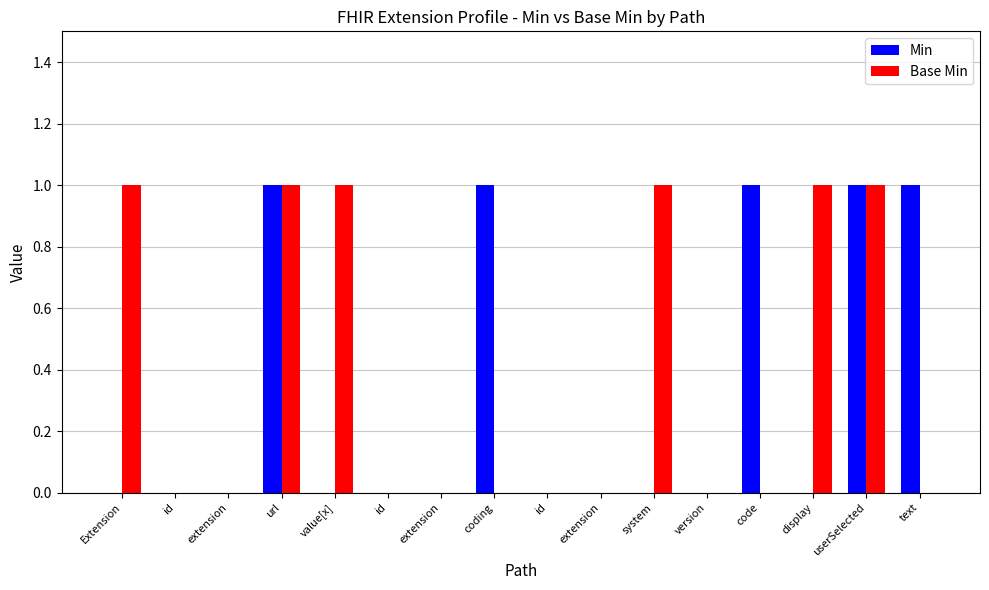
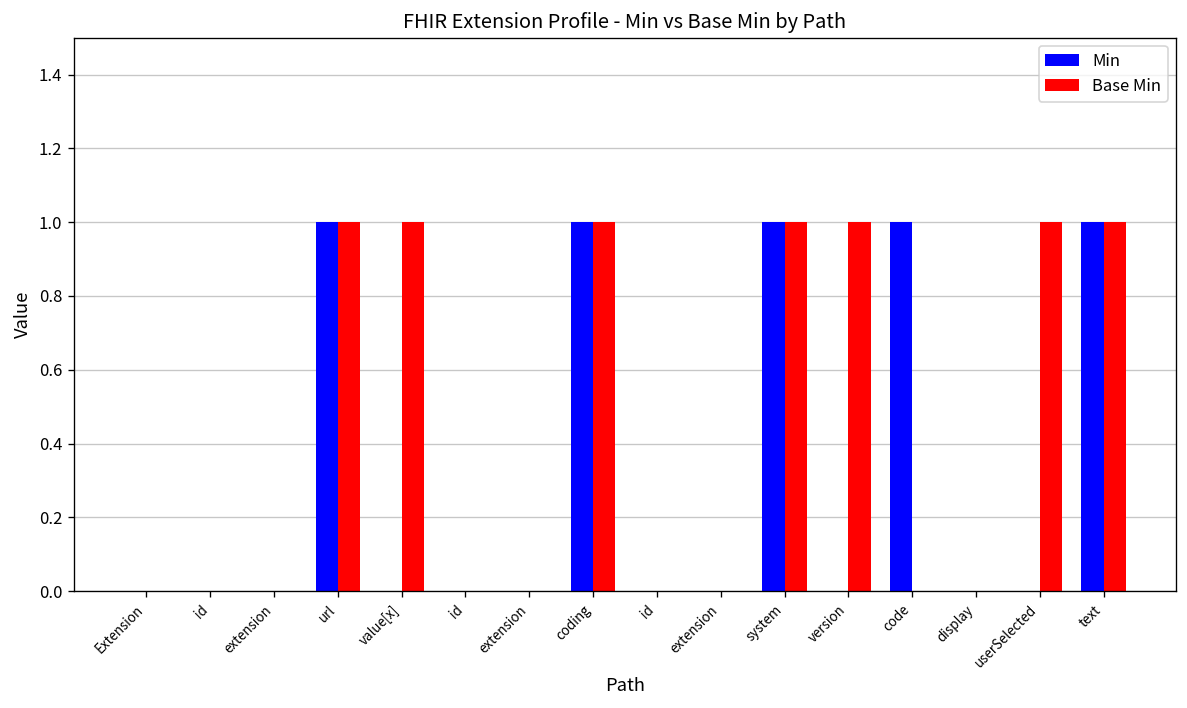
Base Min, Extension: 1 -> 0
Base Min, coding: 0 -> 1
Min, system: 0 -> 1
Base Min, version: 0 -> 1
Base Min, display: 1 -> 0
Min, userSelected: 1 -> 0
Base Min, text: 0 -> 1
